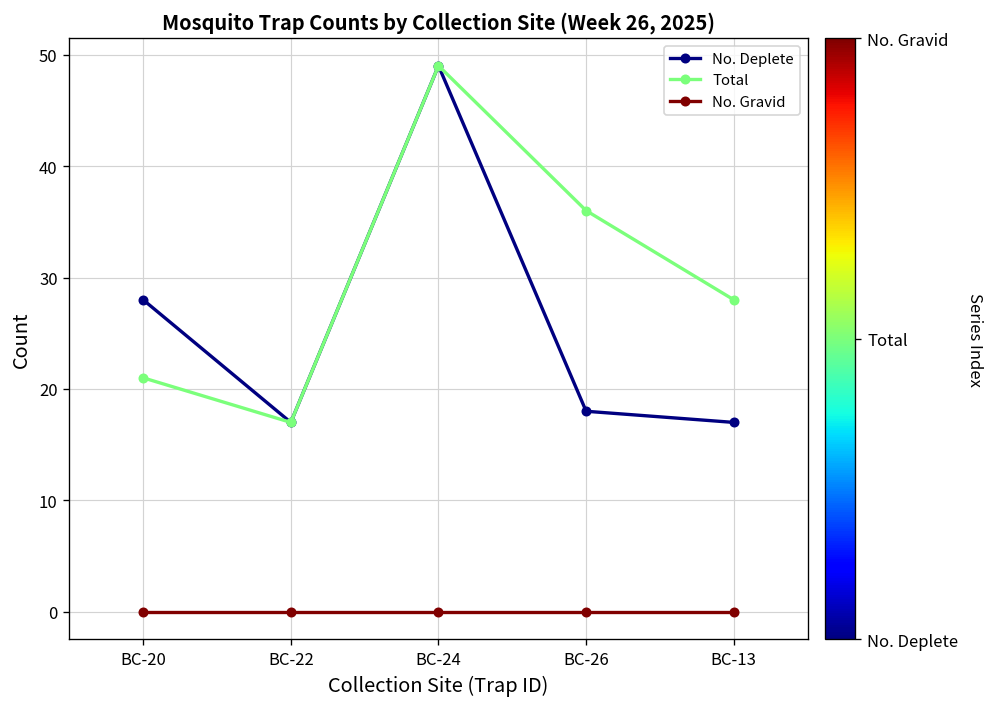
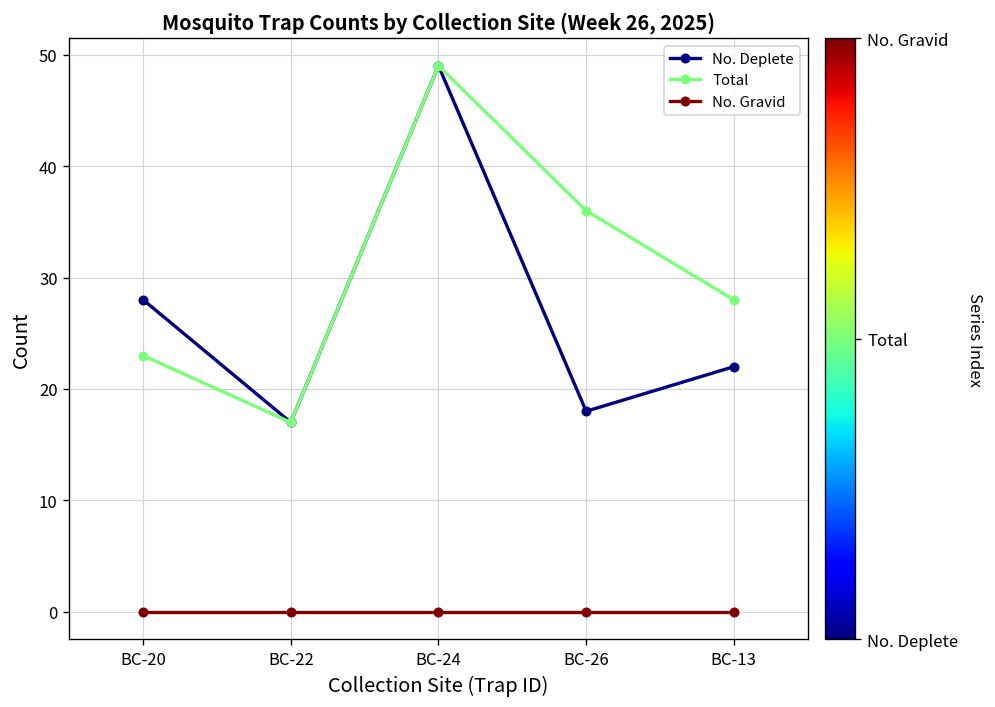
Total, BC-20: 21 -> 23
No. Deplete, BC-13: 17 -> 22
